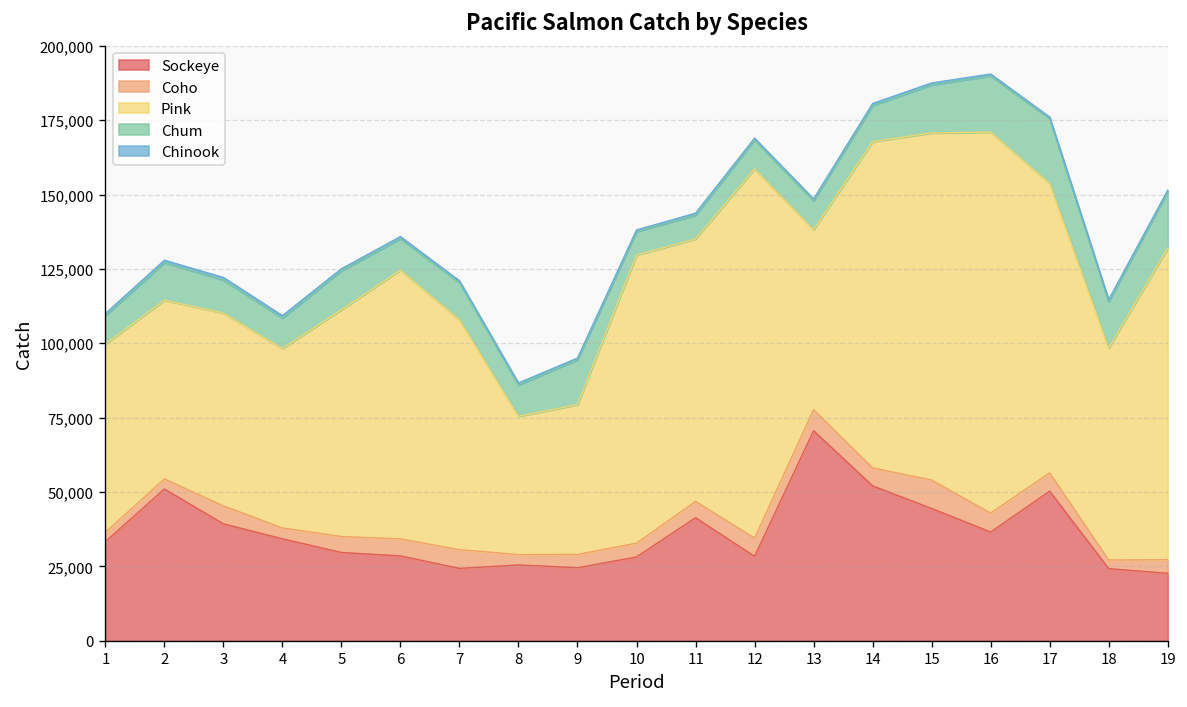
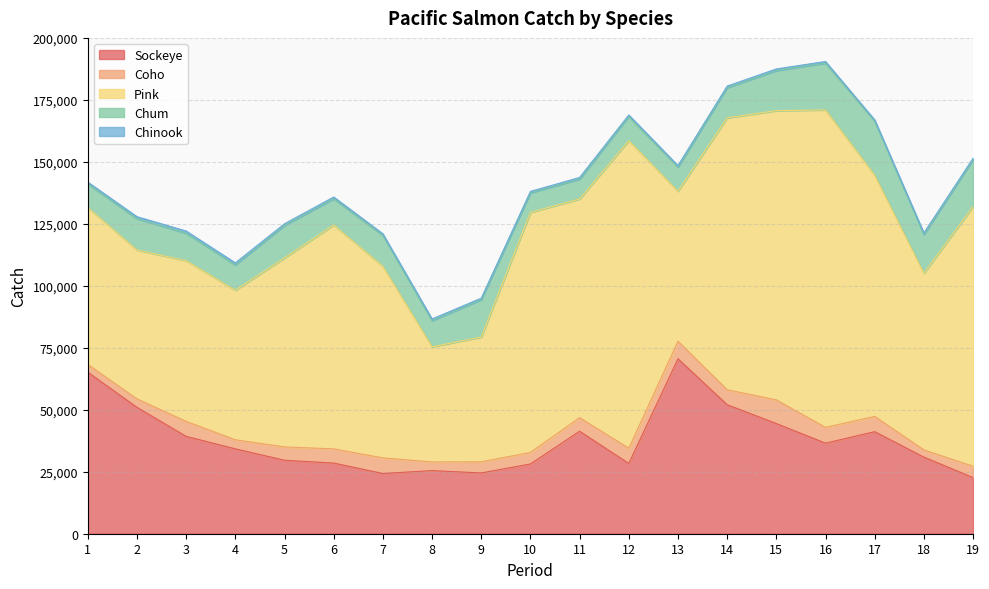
Sockeye, 1: 33,000 -> 65,000
Sockeye, 17: 50,000 -> 41,000
Sockeye, 18: 24,000 -> 31,000
